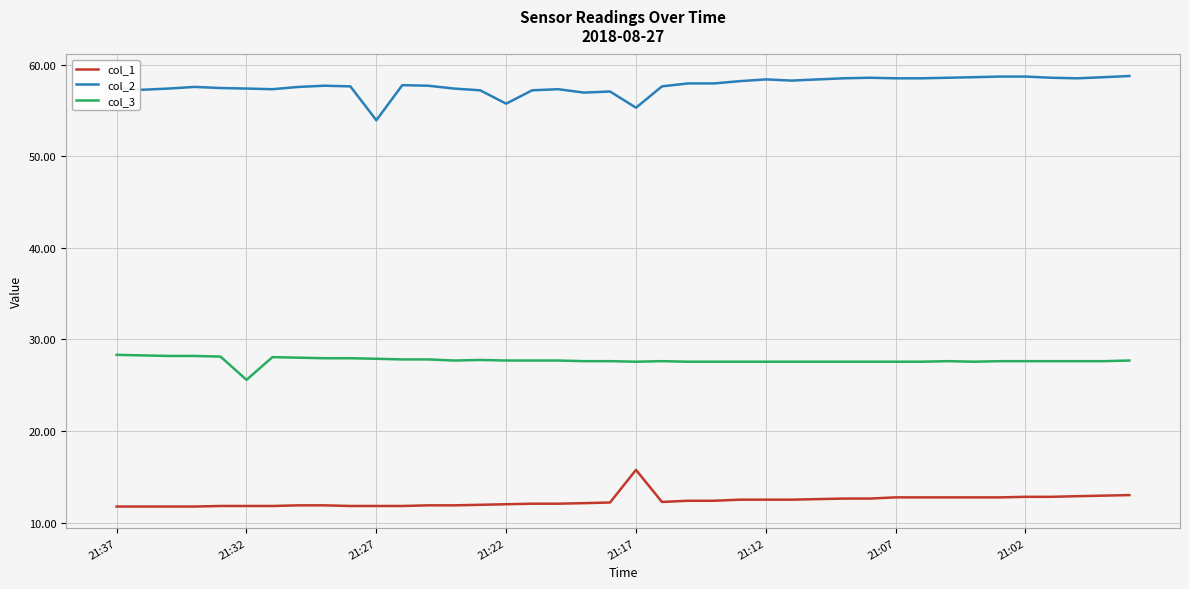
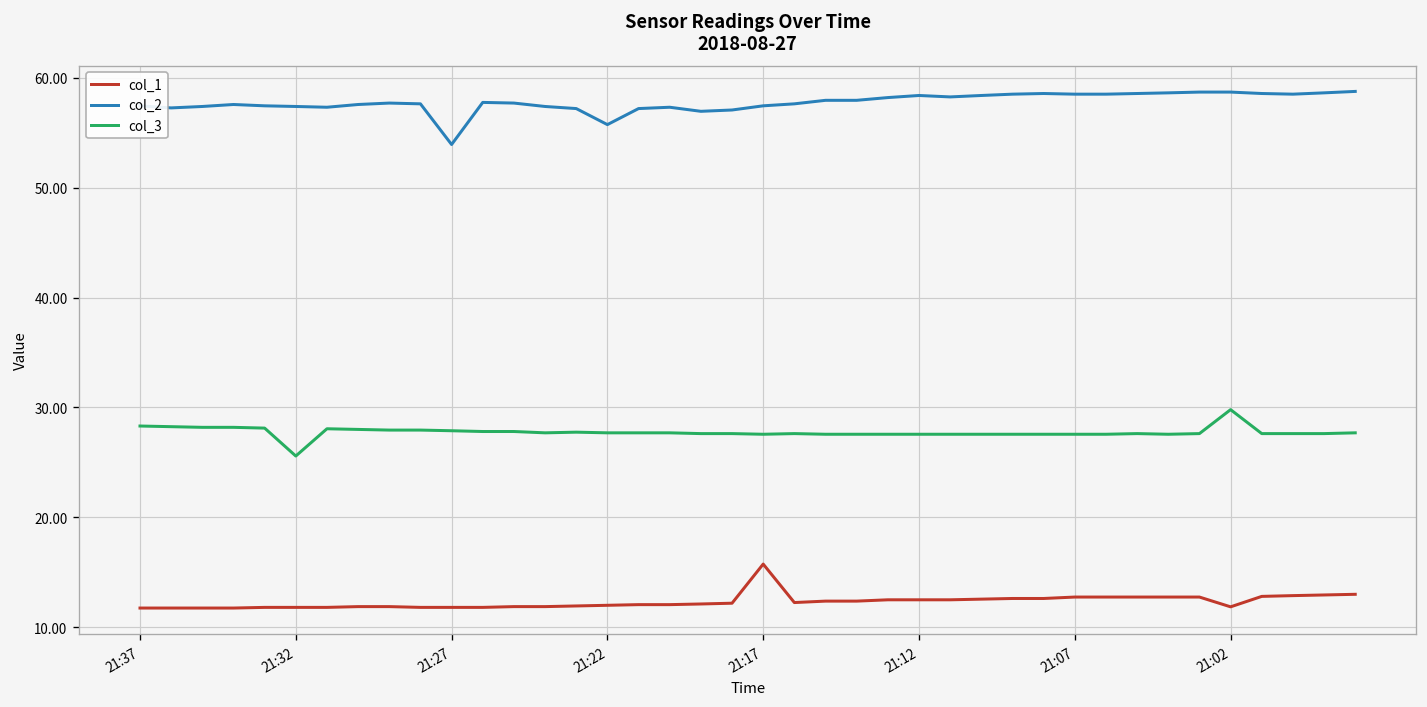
col_2, 21:17: 55 -> 57
col_1, 21:02: 13 -> 12
col_3, 21:02: 28 -> 30
